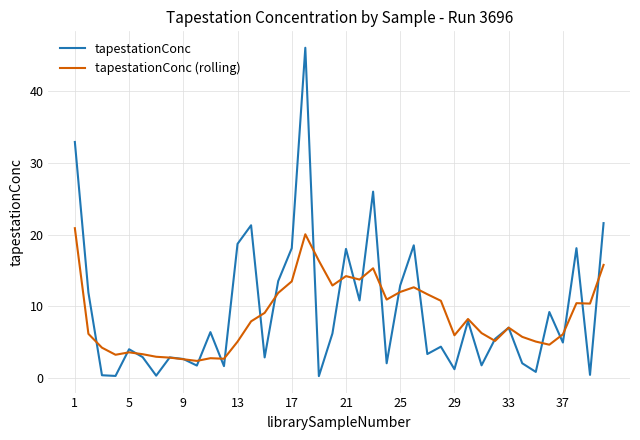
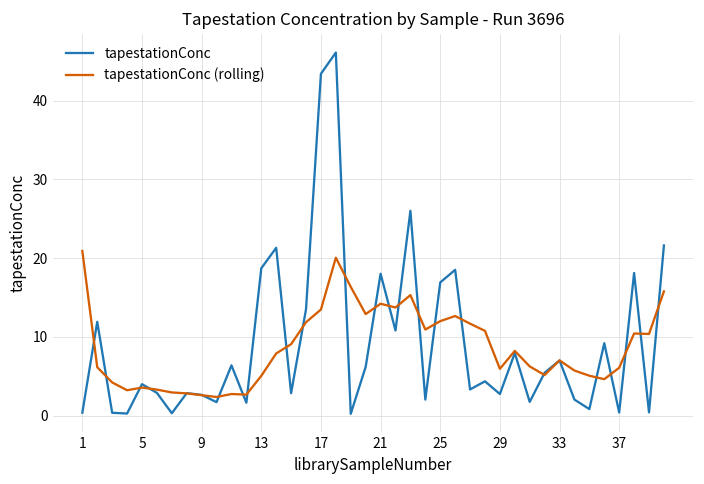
tapestationConc, 1: 33 -> 0
tapestationConc, 17: 18 -> 43
tapestationConc, 25: 13 -> 17
tapestationConc, 29: 1 -> 3
tapestationConc, 37: 5 -> 0
